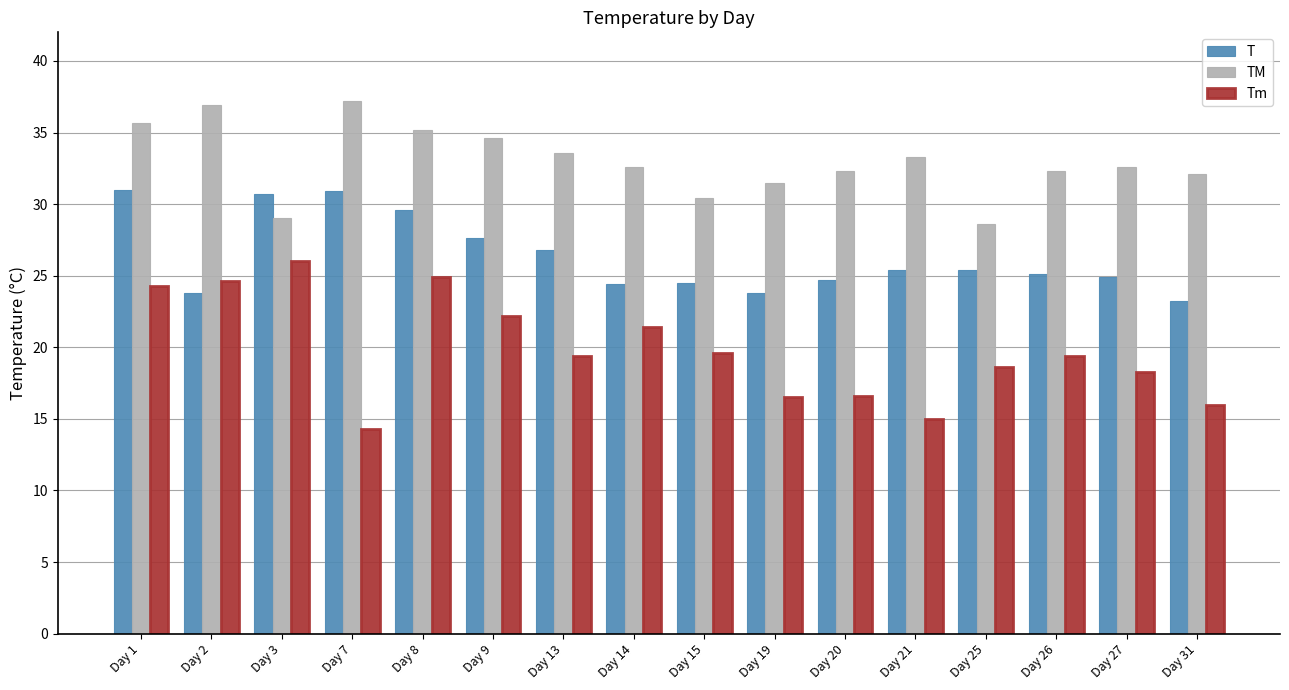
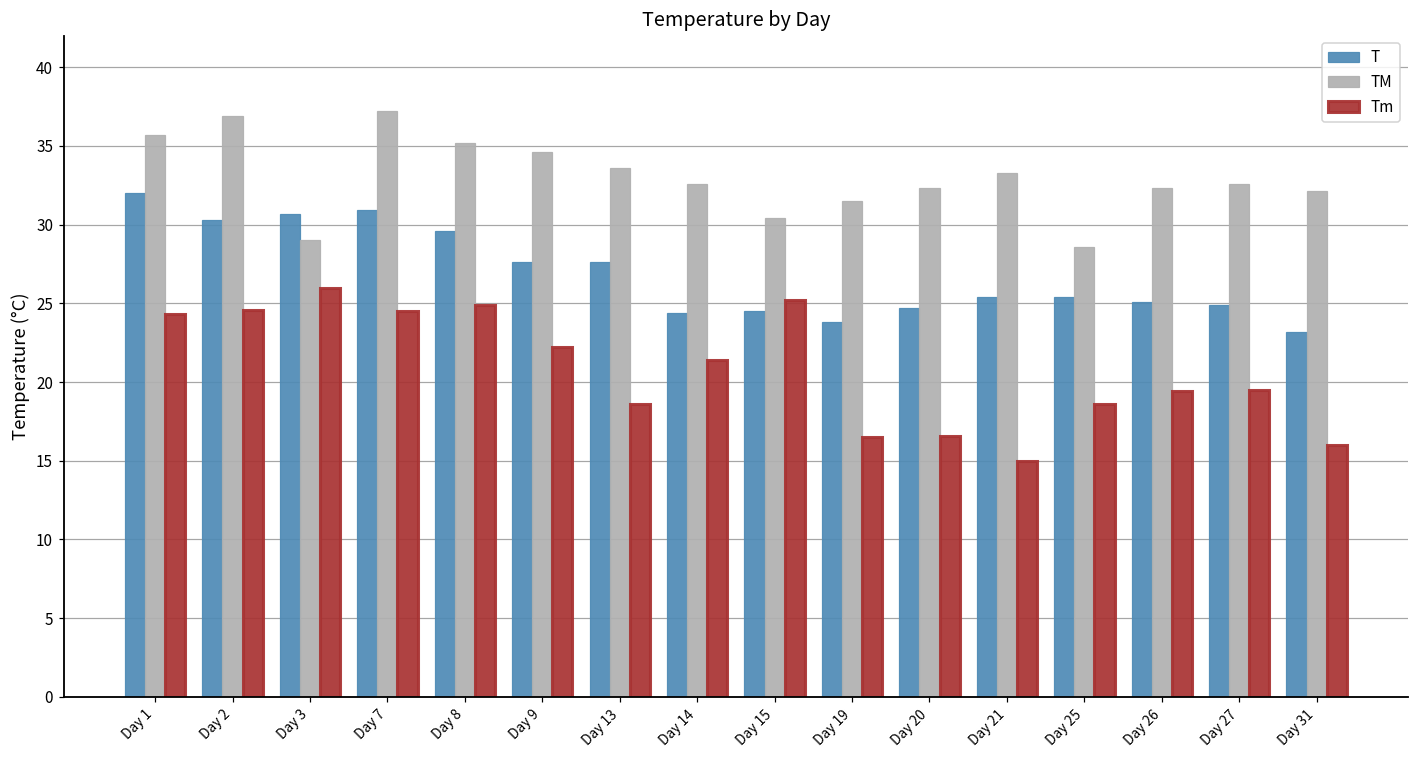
T, Day 1: 31 -> 32
T, Day 2: 23.8 -> 30.3
Tm, Day 7: 14.3 -> 24.5
T, Day 13: 26.8 -> 27.6
Tm, Day 13: 19.4 -> 18.6
Tm, Day 15: 19.6 -> 25.2
Tm, Day 27: 18.3 -> 19.5
